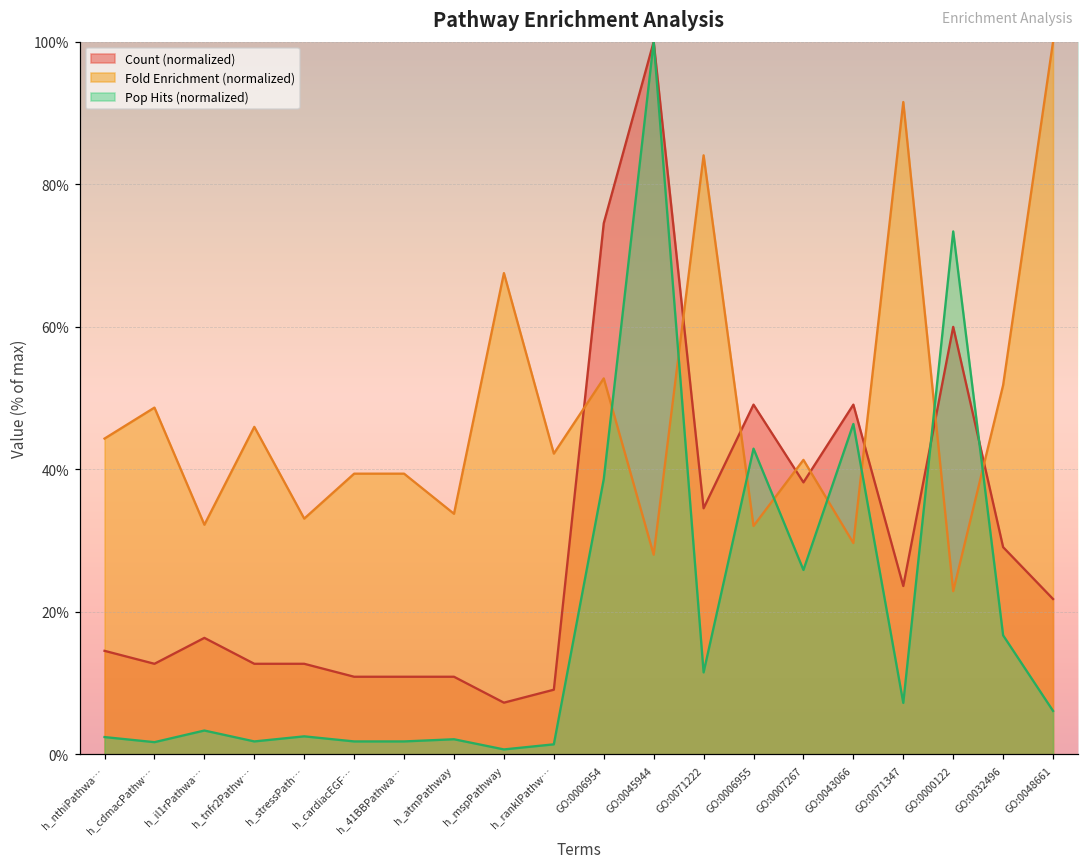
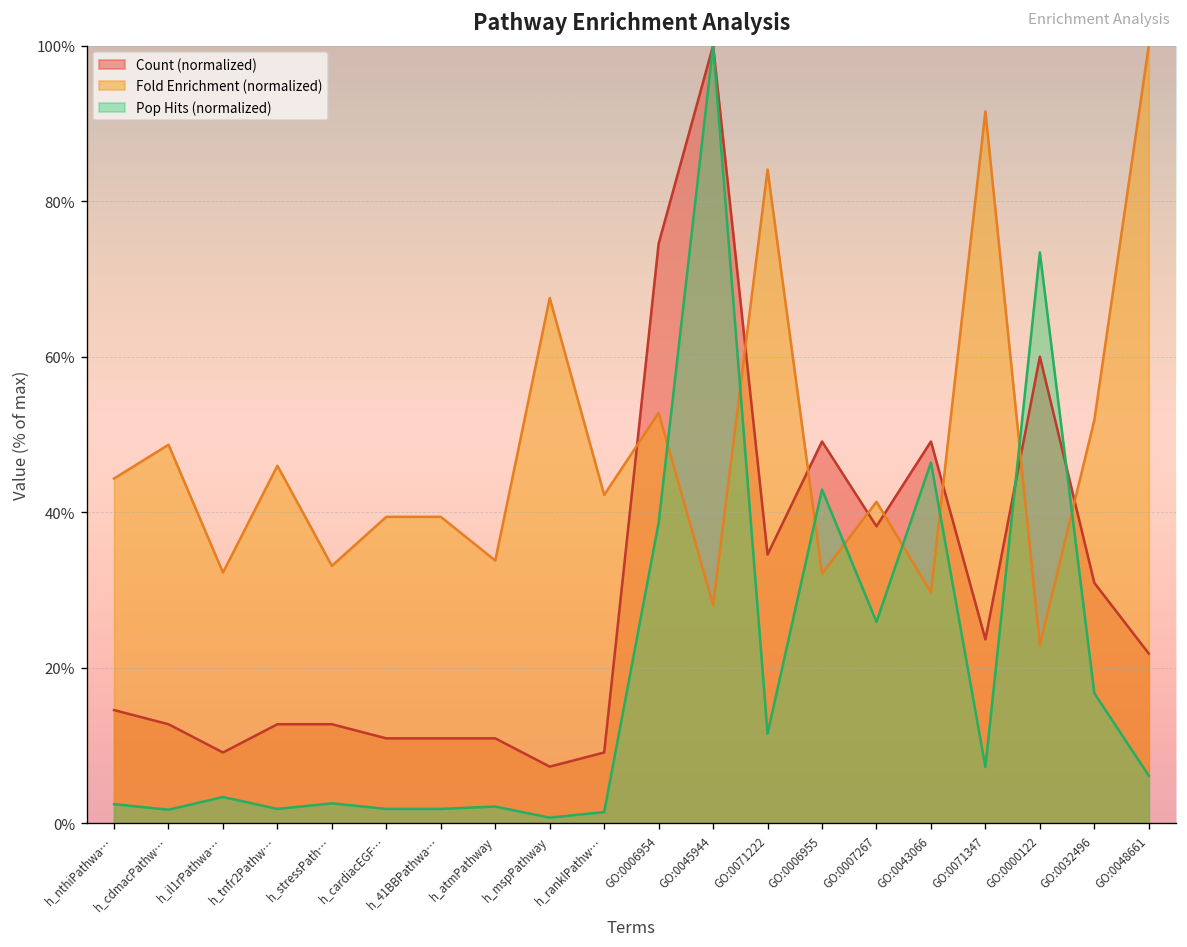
Count (normalized), h_il1rPathwa…: 16% -> 9%
Count (normalized), GO:0032496: 29% -> 31%
